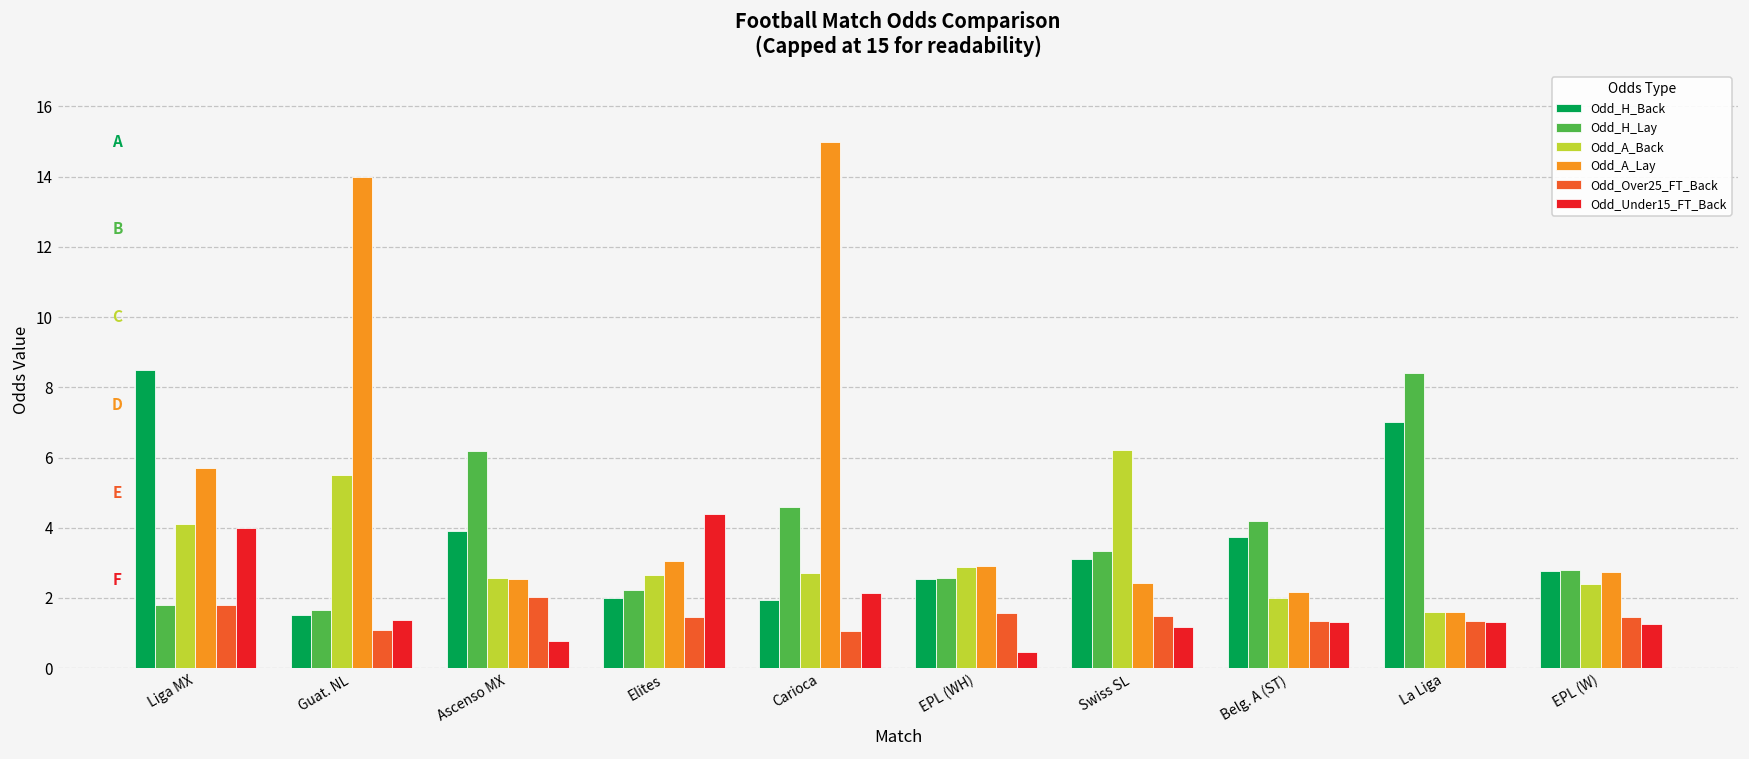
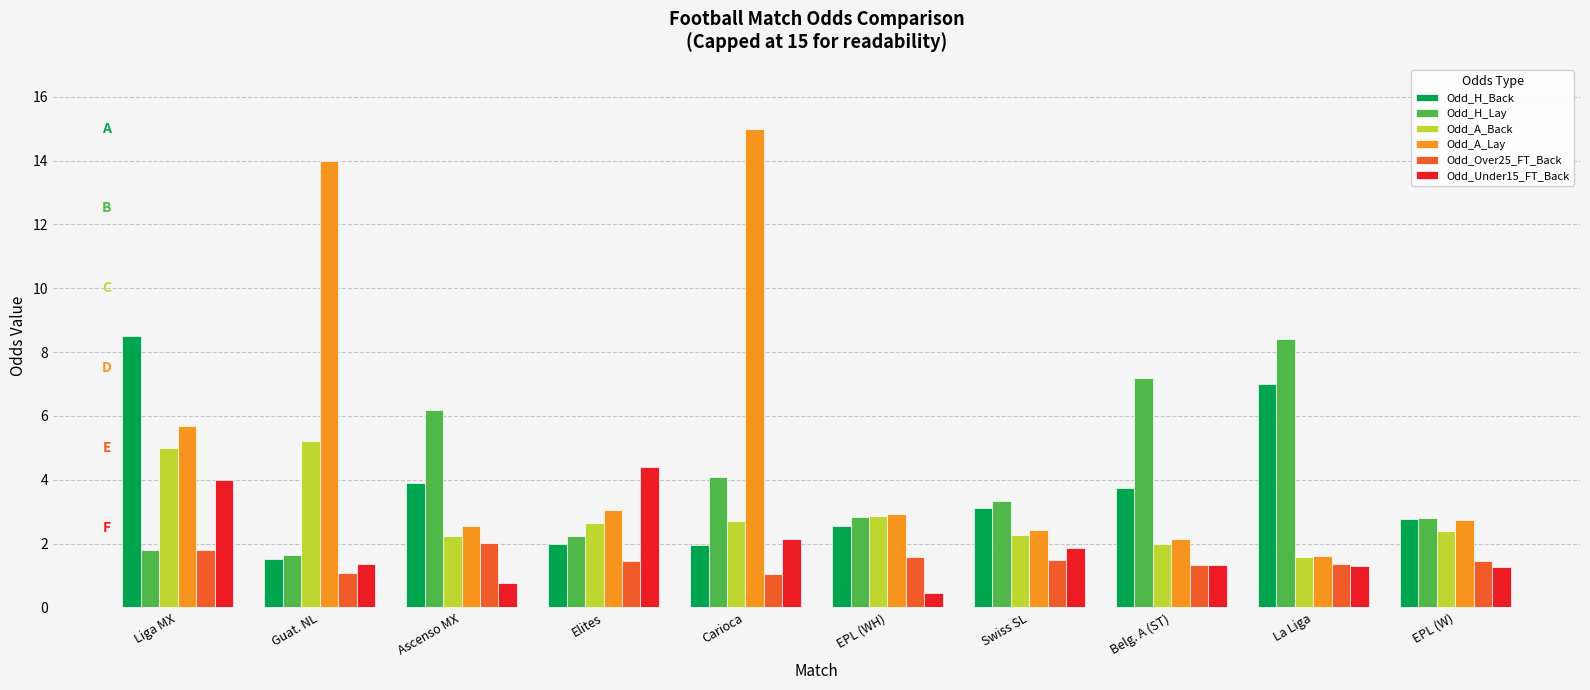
Odd_A_Back, Liga MX: 4.1 -> 5.0
Odd_A_Back, Guat. NL: 5.5 -> 5.2
Odd_A_Back, Ascenso MX: 2.6 -> 2.2
Odd_H_Lay, Carioca: 4.6 -> 4.1
Odd_H_Lay, EPL (WH): 2.6 -> 2.8
Odd_A_Back, Swiss SL: 6.2 -> 2.3
Odd_Under15_FT_Back, Swiss SL: 1.2 -> 1.9
Odd_H_Lay, Belg. A (ST): 4.2 -> 7.2
